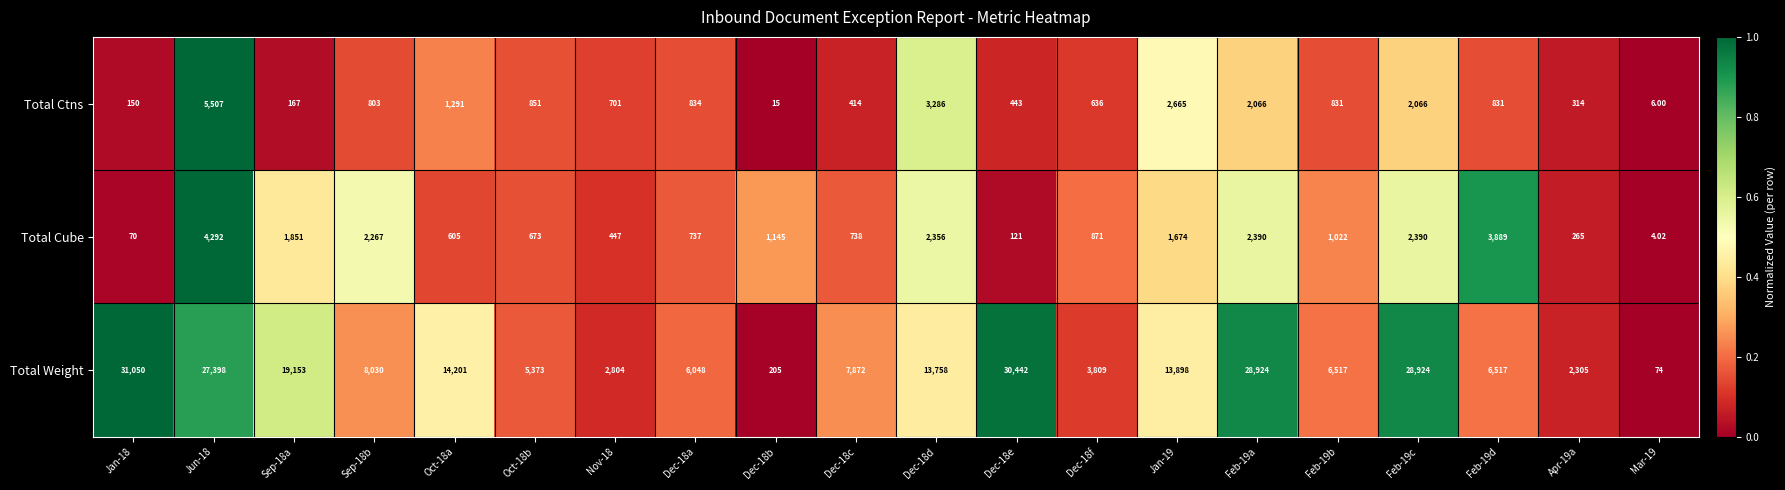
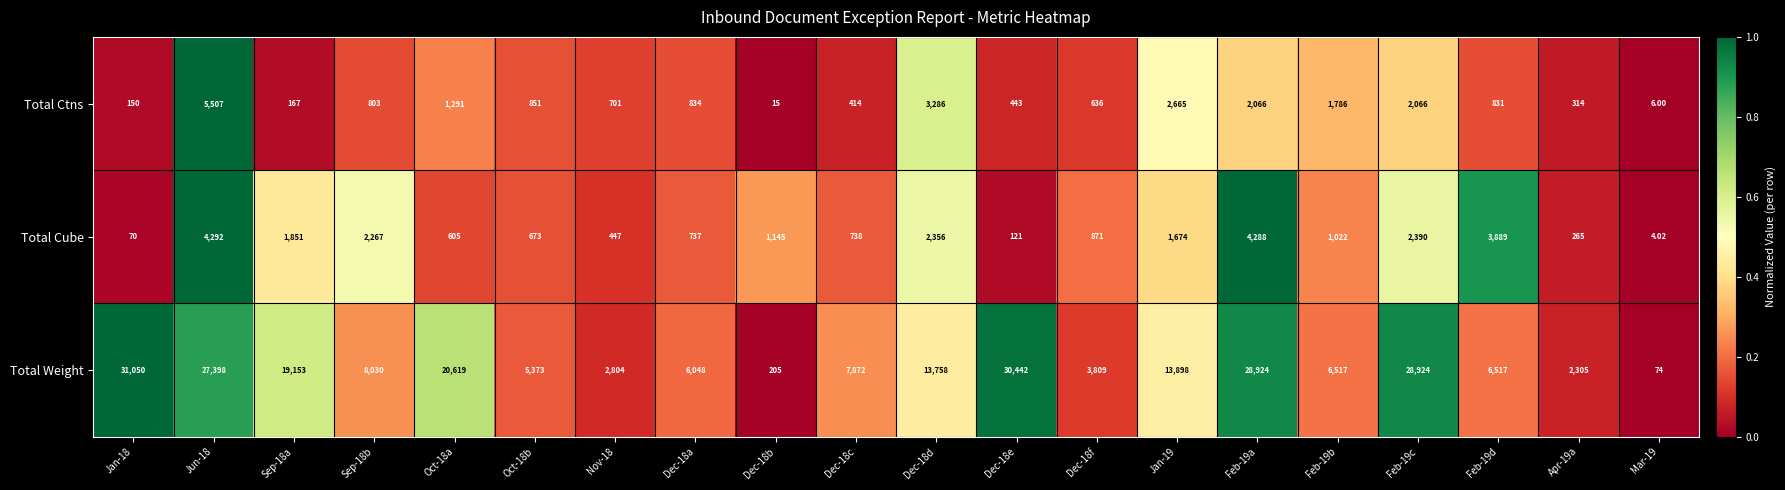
Total Ctns, Feb-19b: 831 -> 1,786
Total Cube, Feb-19a: 2,390 -> 4,288
Total Weight, Oct-18a: 14,201 -> 20,619
